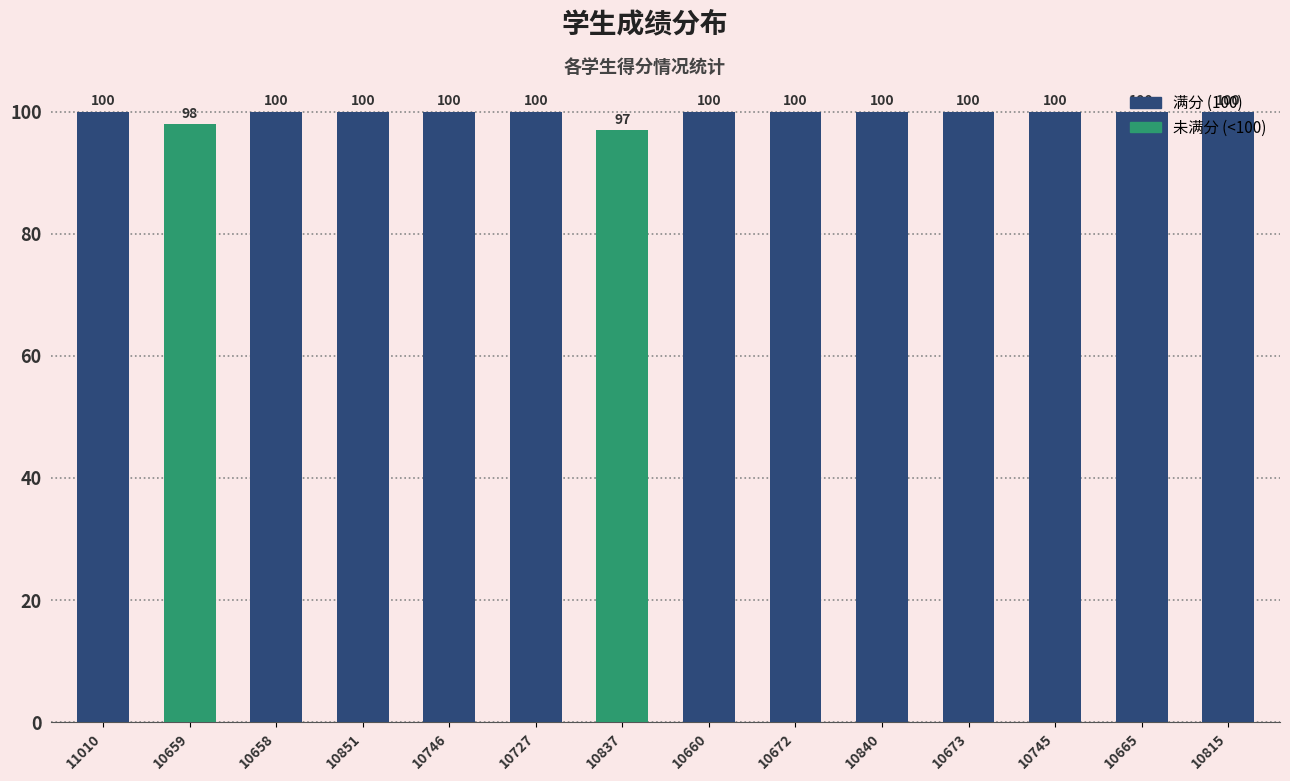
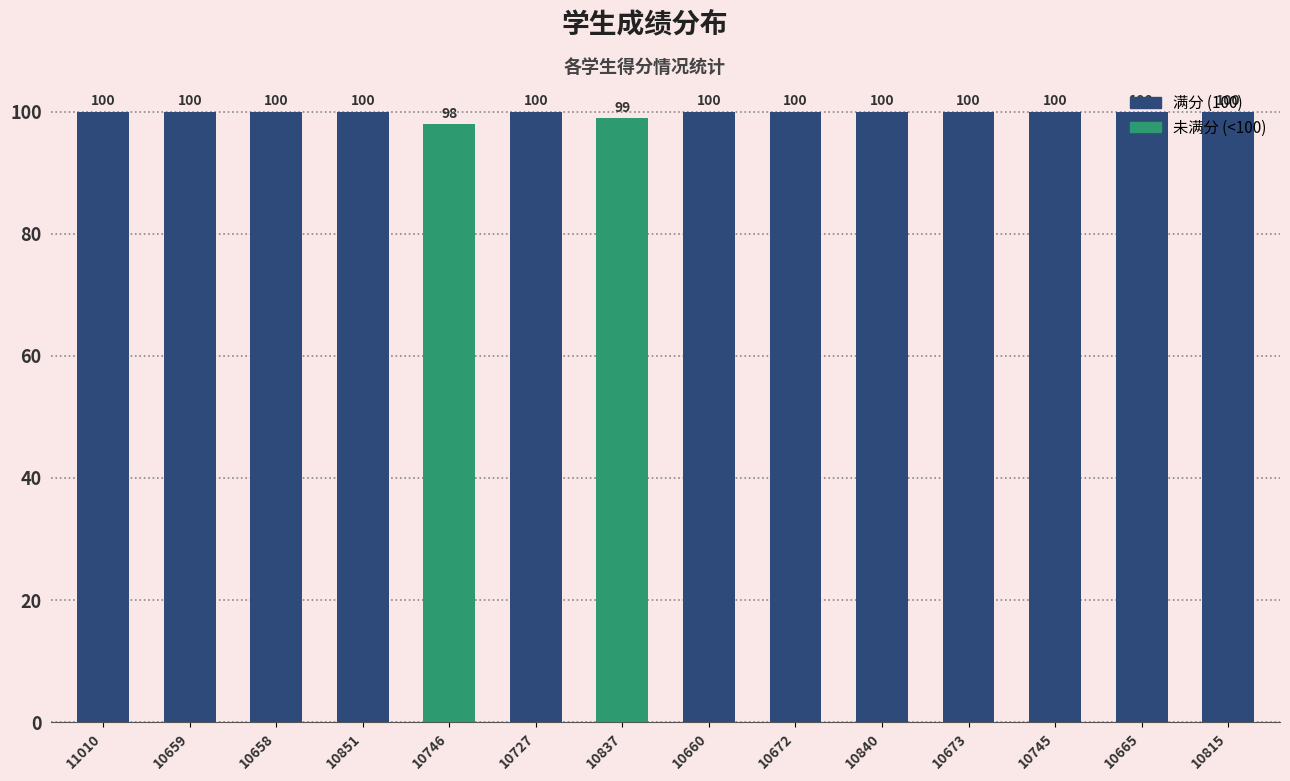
10659: 98 -> 100
10746: 100 -> 98
10837: 97 -> 99
